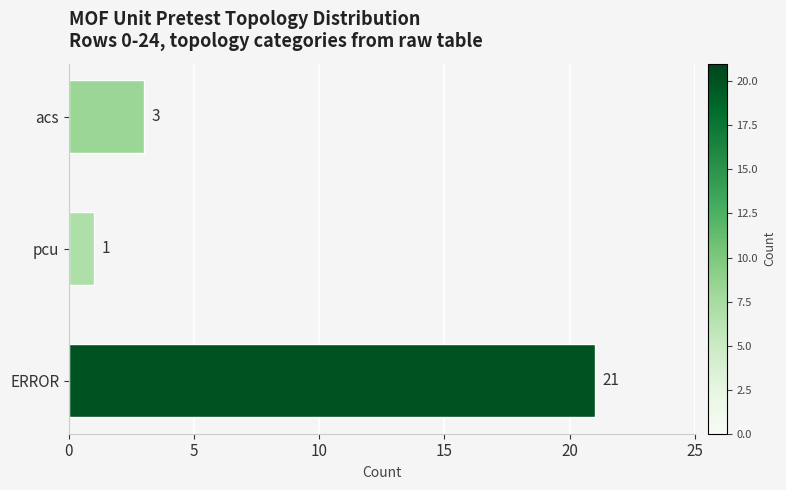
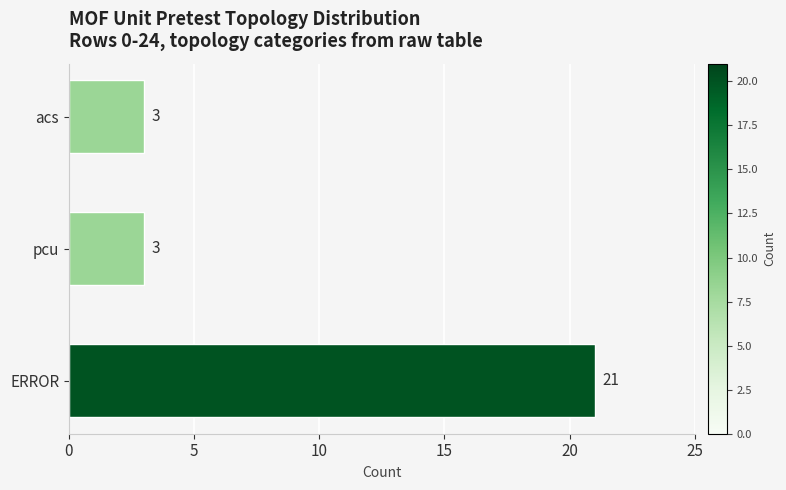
pcu: 1 -> 3
